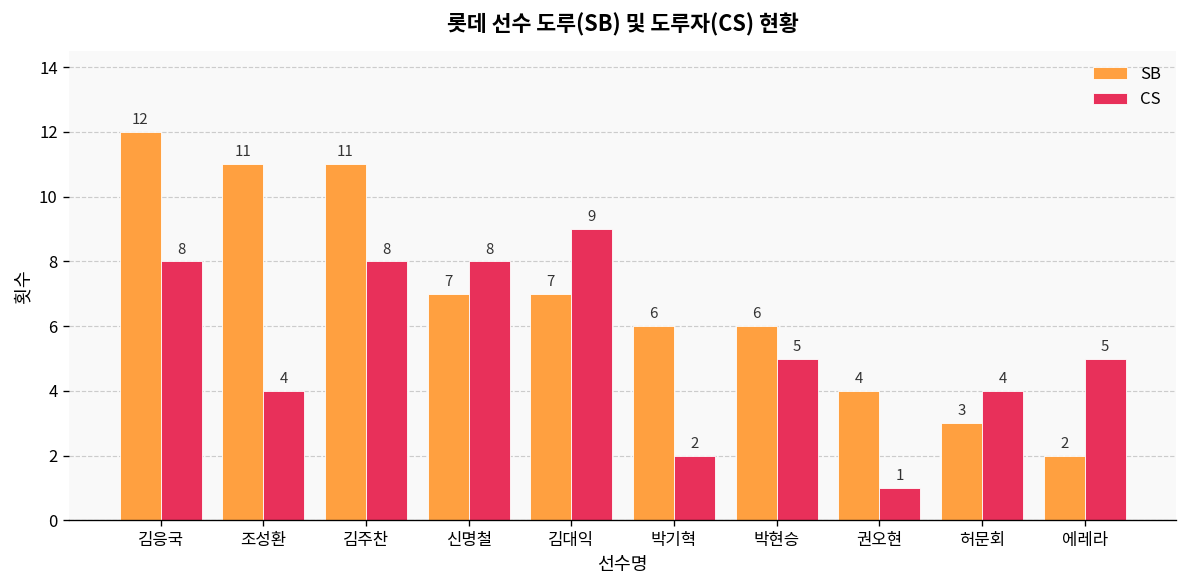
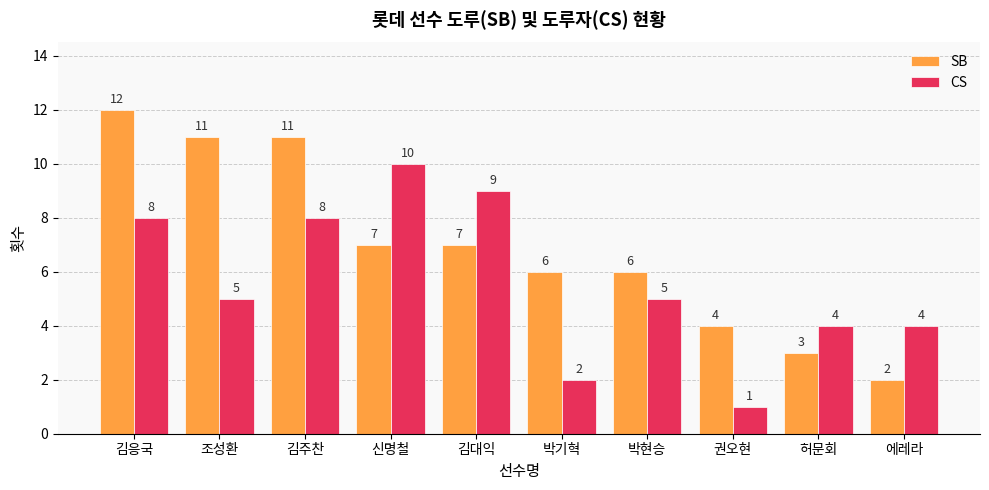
CS, 조성환: 4 -> 5
CS, 신명철: 8 -> 10
CS, 에레라: 5 -> 4
